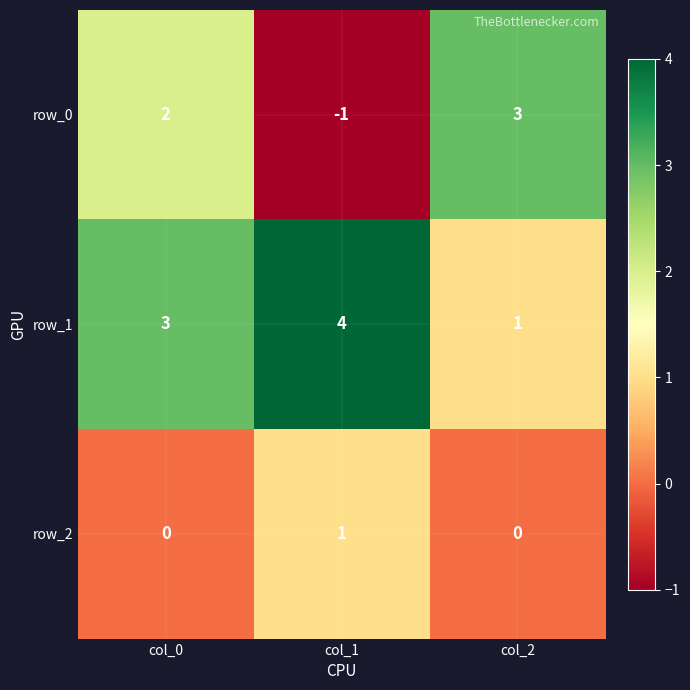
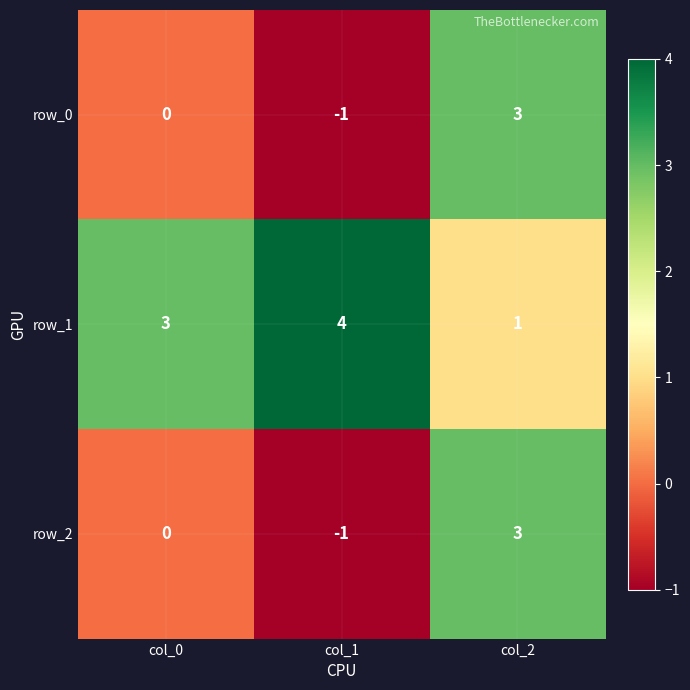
row_0, col_0: 2 -> 0
row_2, col_1: 1 -> -1
row_2, col_2: 0 -> 3
